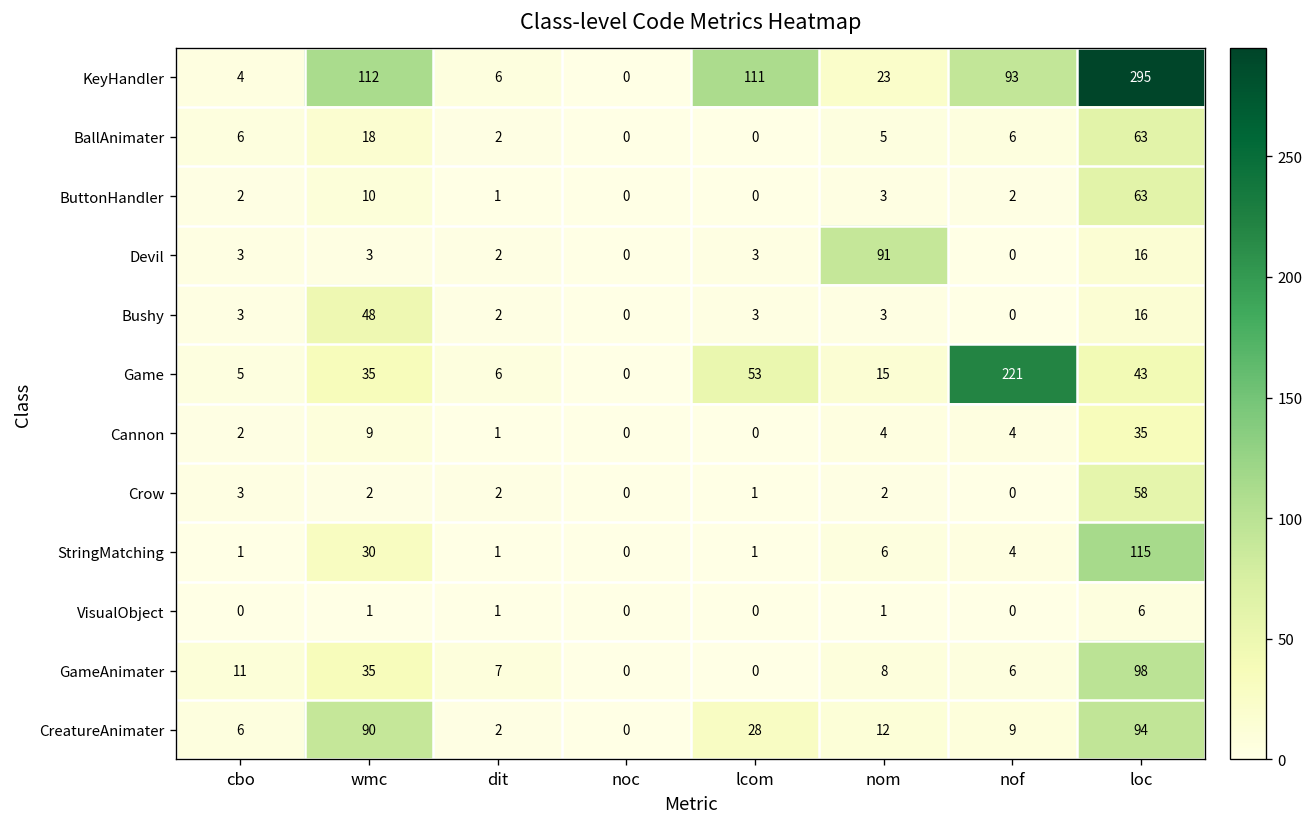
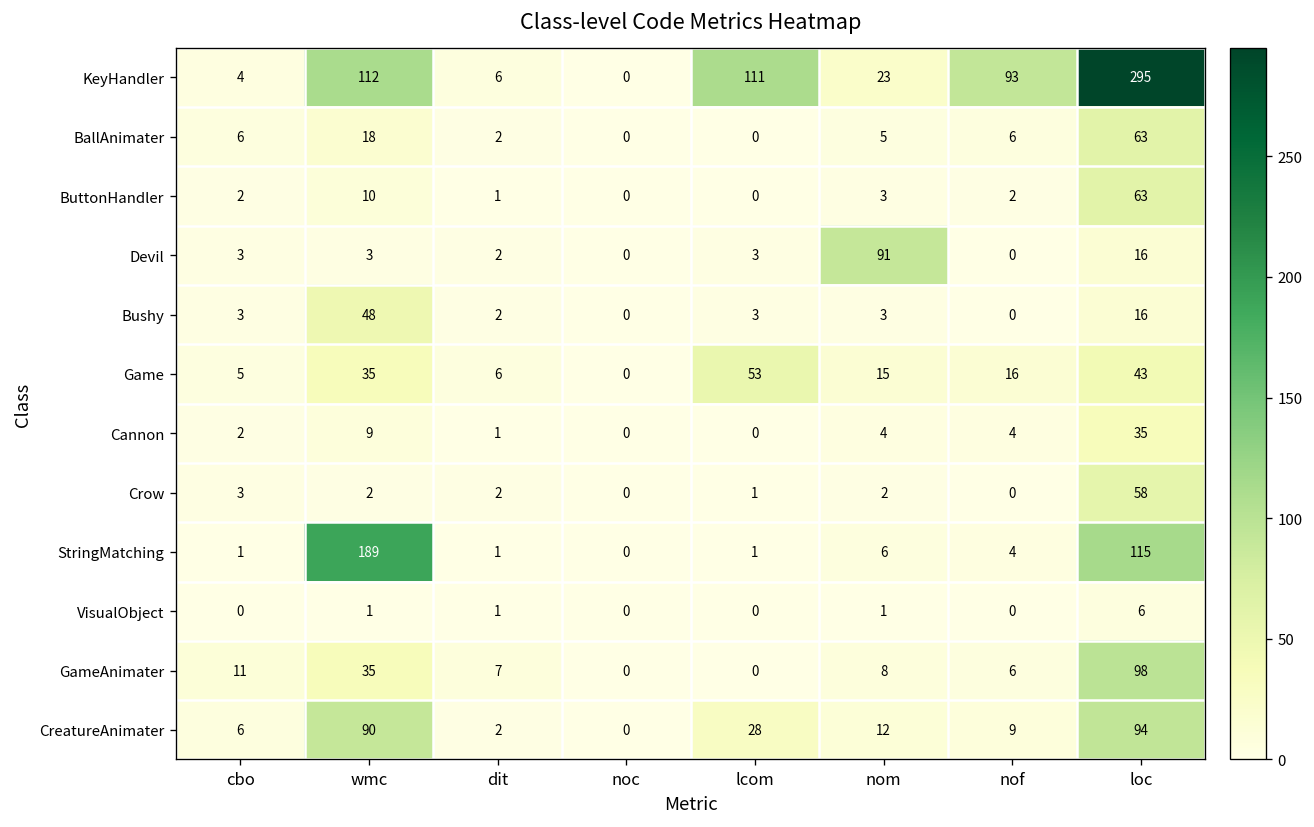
Game, nof: 221 -> 16
StringMatching, wmc: 30 -> 189
